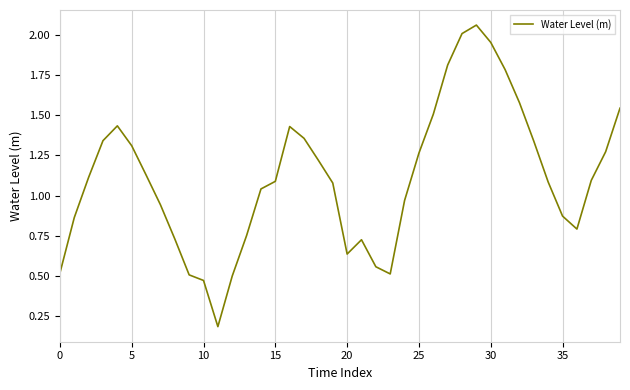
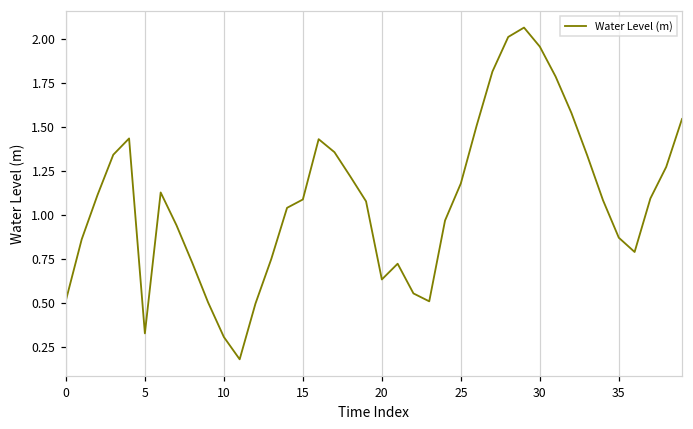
5: 1.31 -> 0.33
10: 0.47 -> 0.31
25: 1.27 -> 1.18
